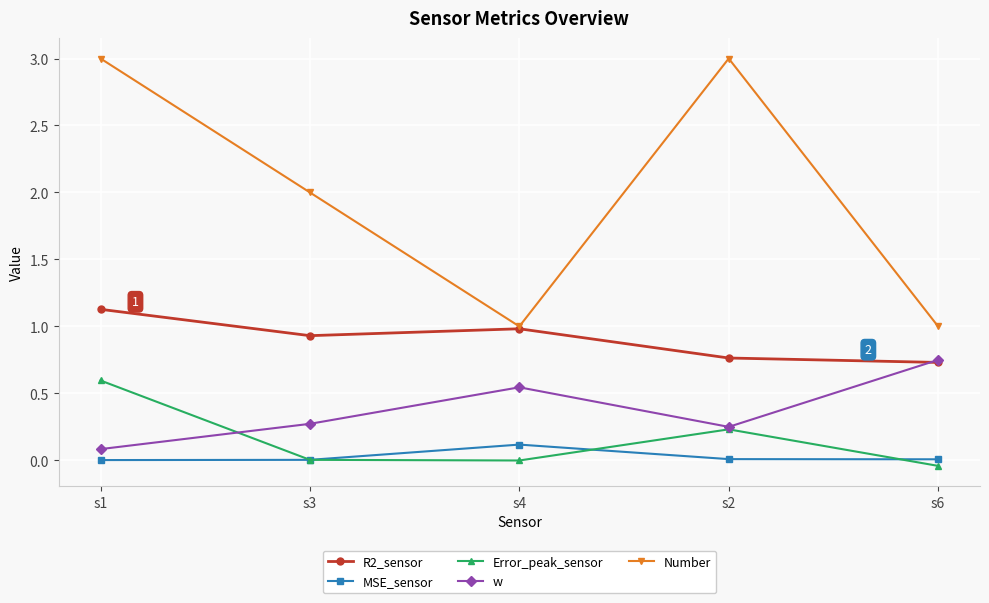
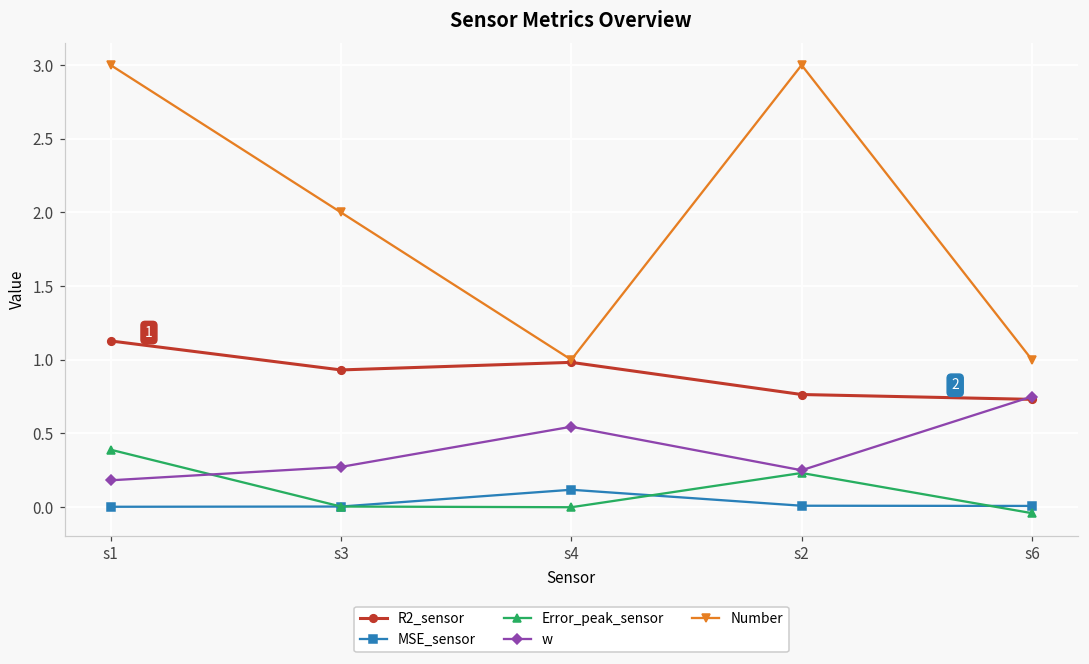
Error_peak_sensor, s1: 0.60 -> 0.39
w, s1: 0.08 -> 0.18
